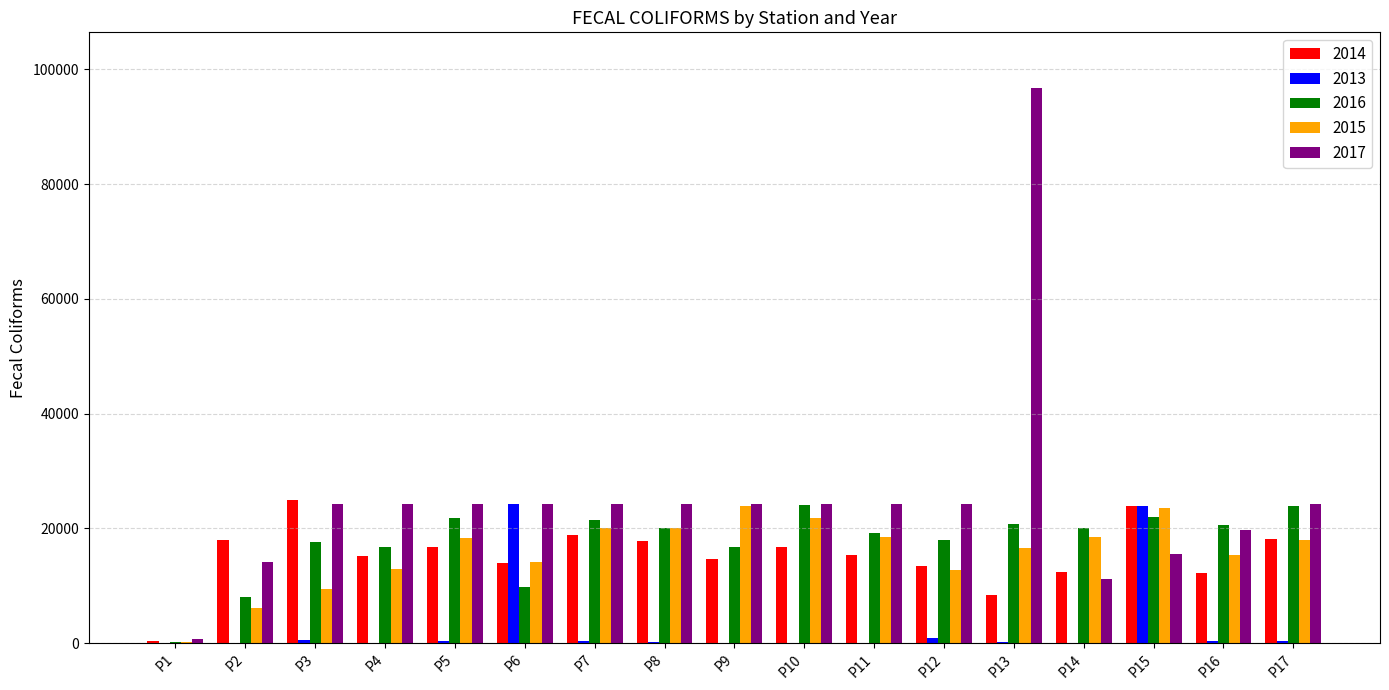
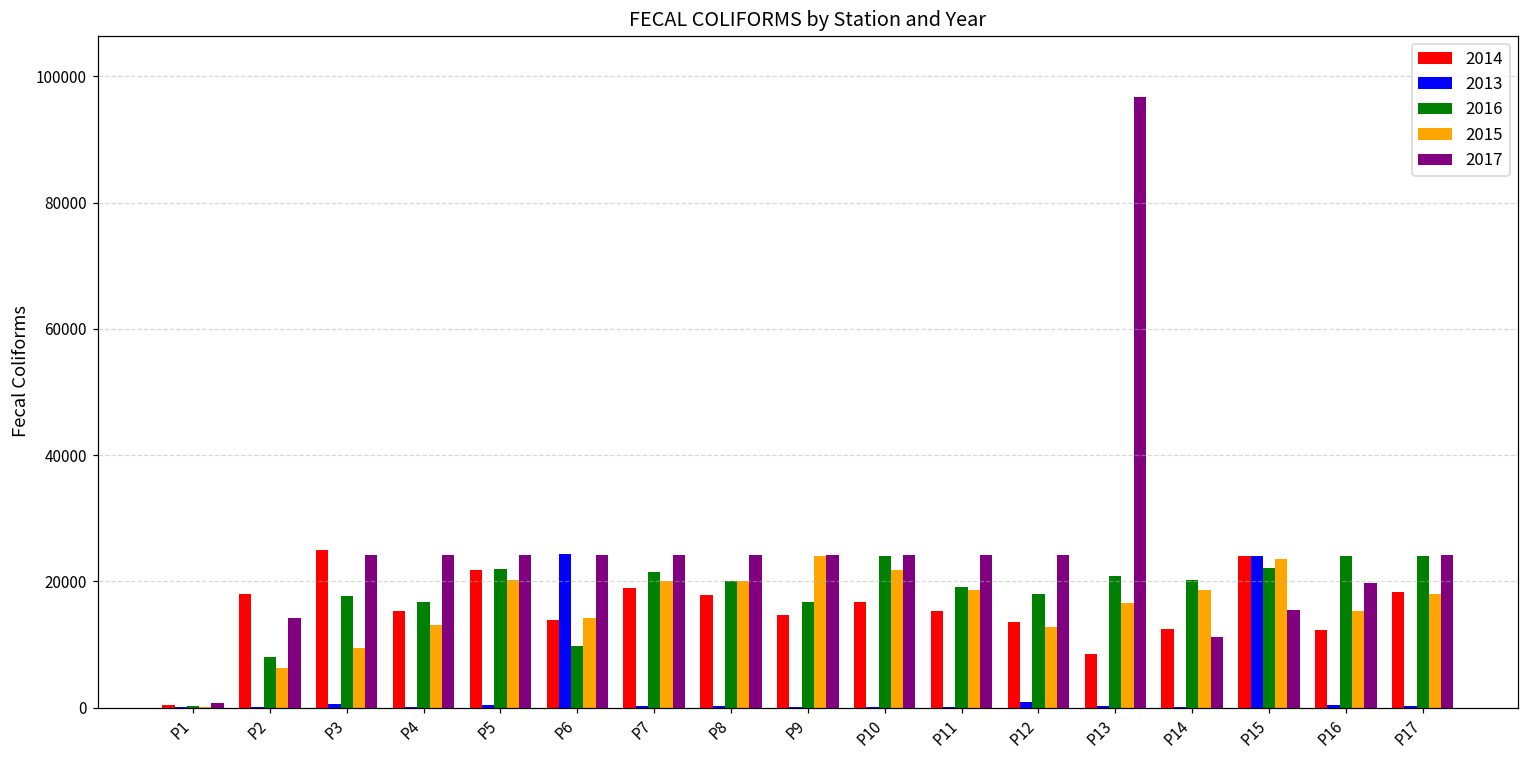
2014, P5: 17000 -> 22000
2015, P5: 18000 -> 20000
2016, P16: 21000 -> 24000
